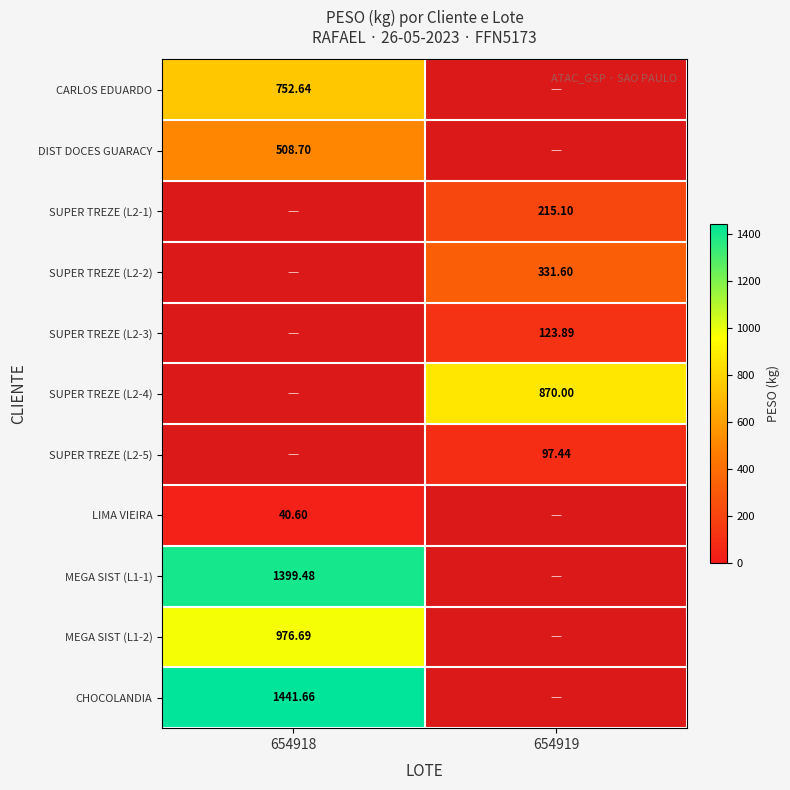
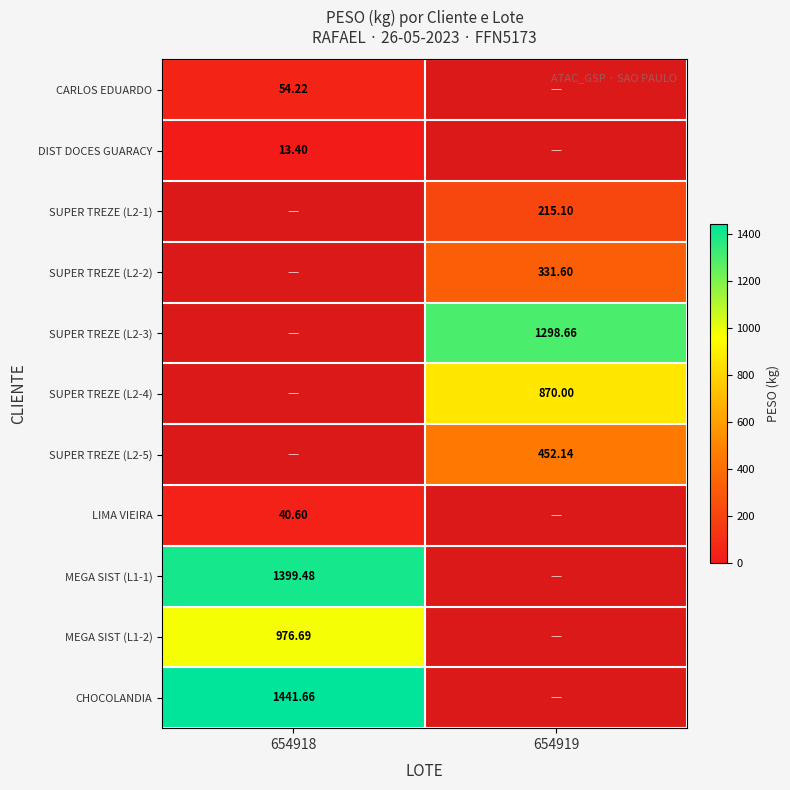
CARLOS EDUARDO, 654918: 752.64 -> 54.22
DIST DOCES GUARACY, 654918: 508.70 -> 13.40
SUPER TREZE (L2-3), 654919: 123.89 -> 1298.66
SUPER TREZE (L2-5), 654919: 97.44 -> 452.14
